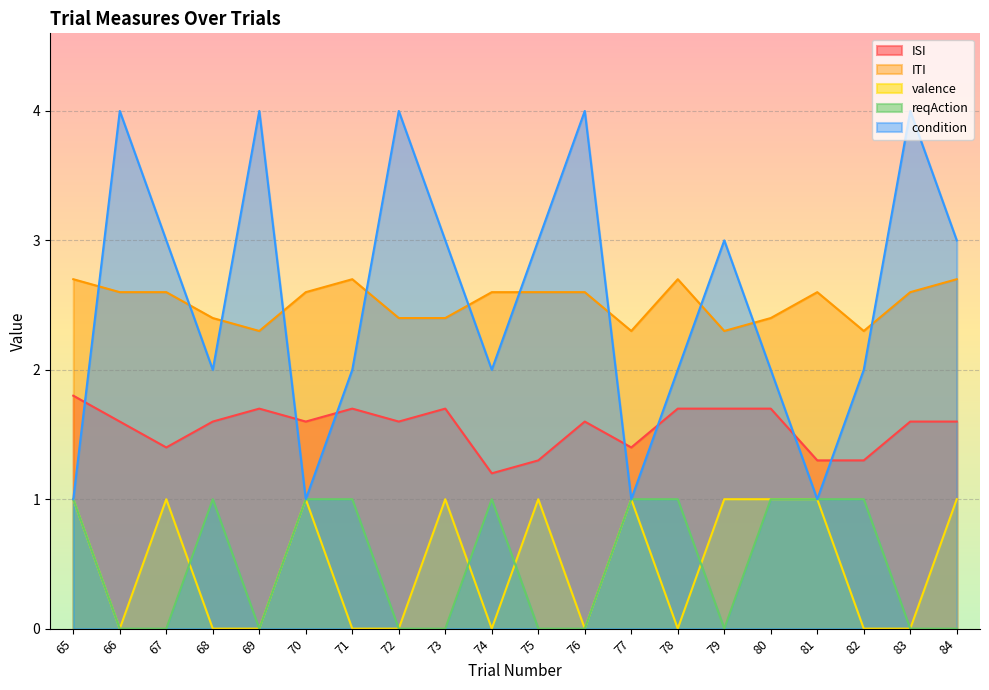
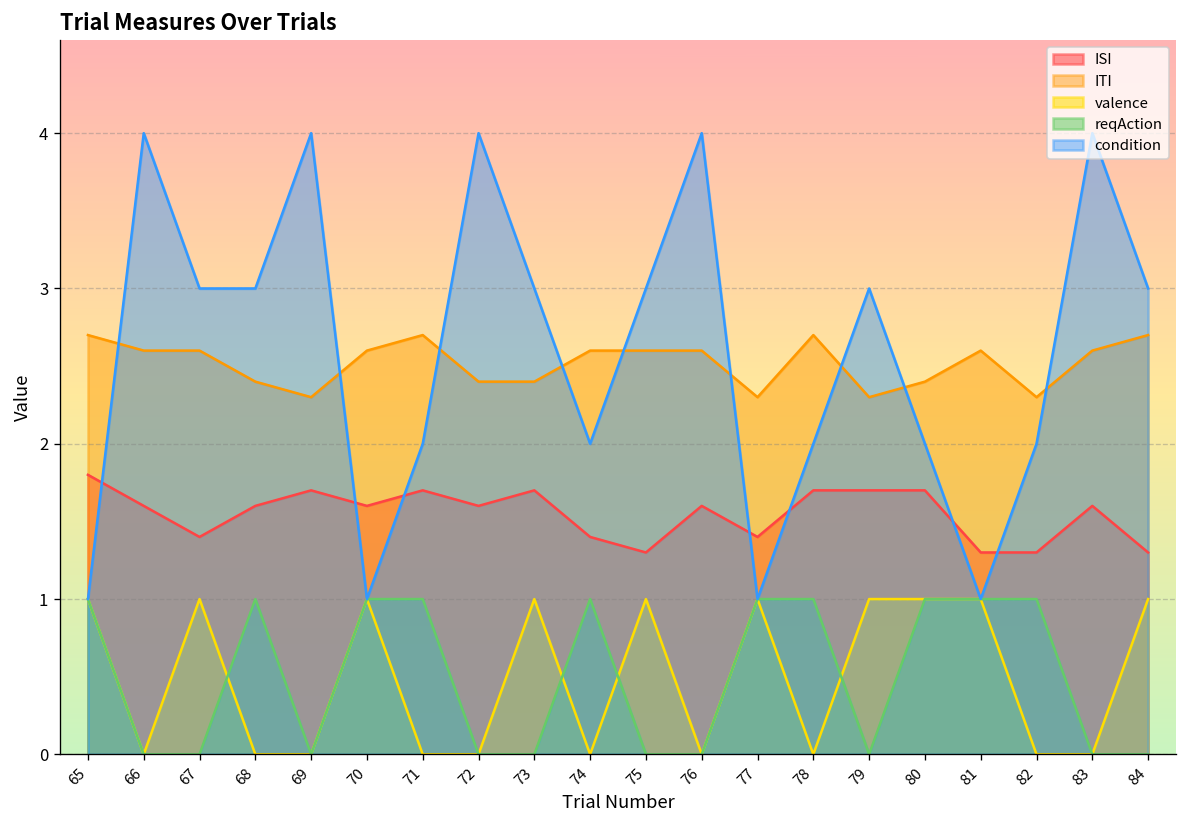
condition, 68: 2 -> 3
ISI, 74: 1.2 -> 1.4
ISI, 84: 1.6 -> 1.3
